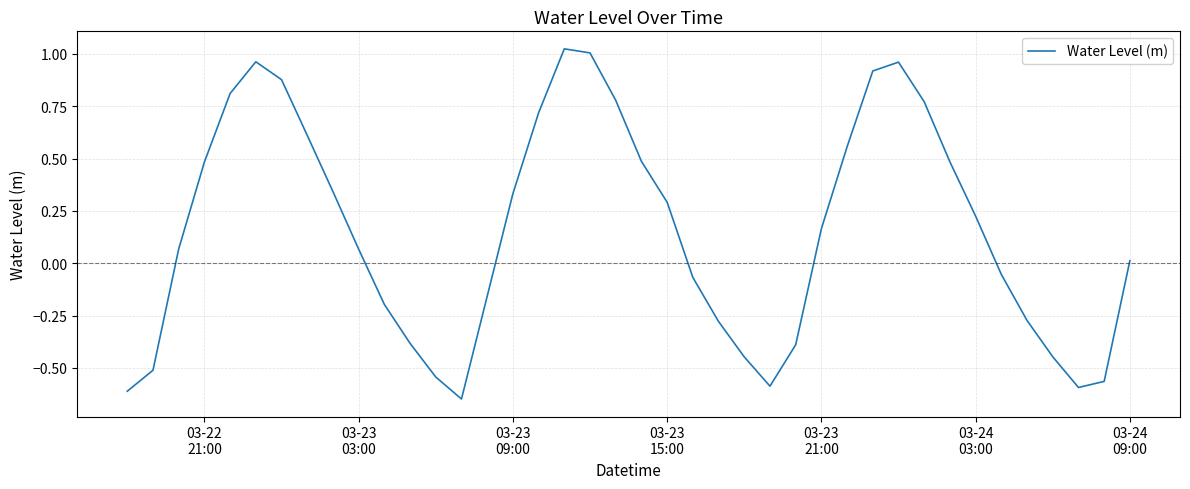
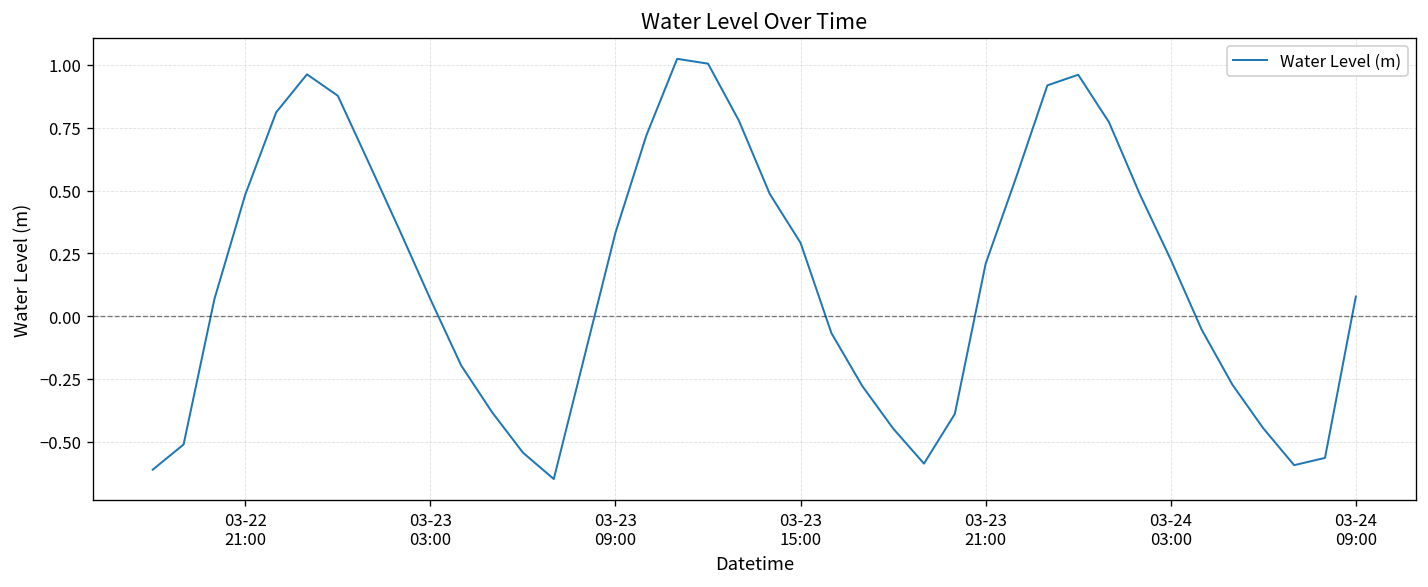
03-23 21:00: 0.16 -> 0.21
03-24 09:00: 0.01 -> 0.08
